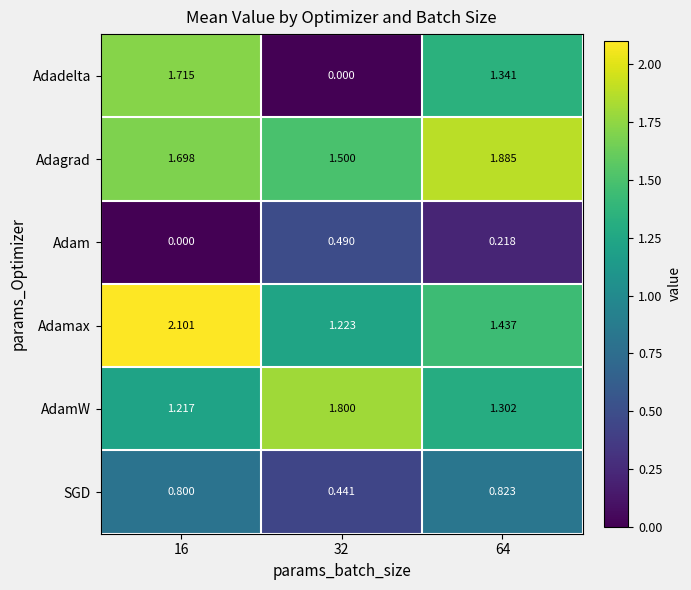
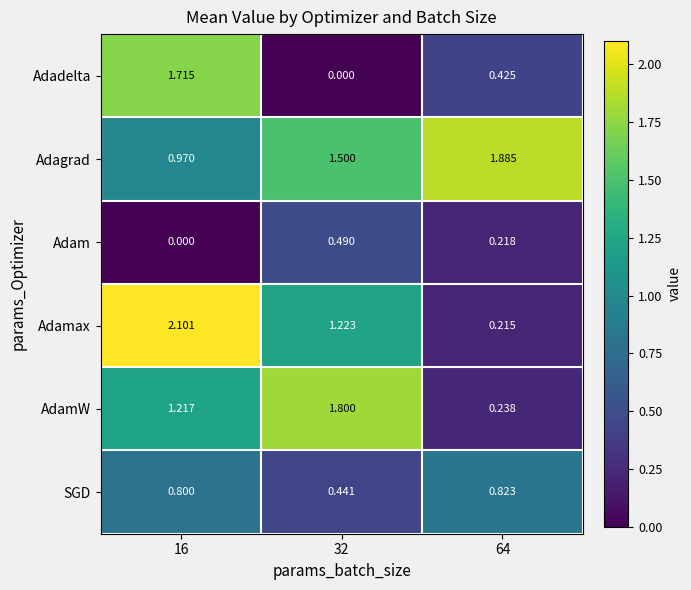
Adadelta, 64: 1.341 -> 0.425
Adagrad, 16: 1.698 -> 0.970
Adamax, 64: 1.437 -> 0.215
AdamW, 64: 1.302 -> 0.238
